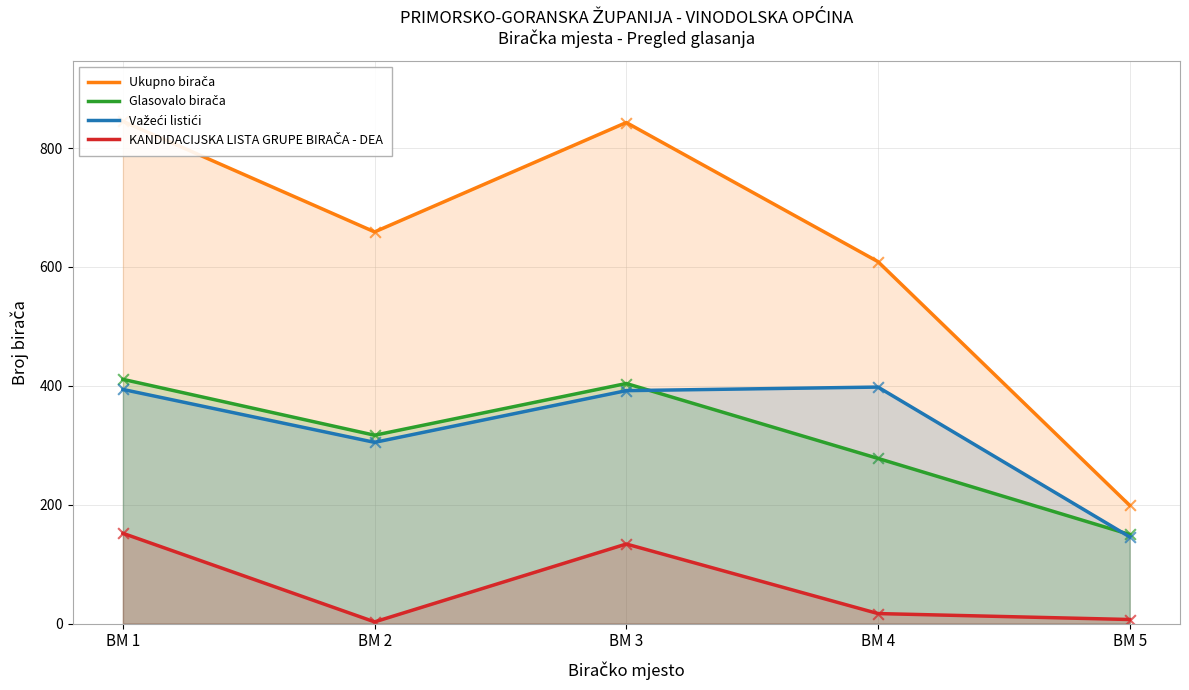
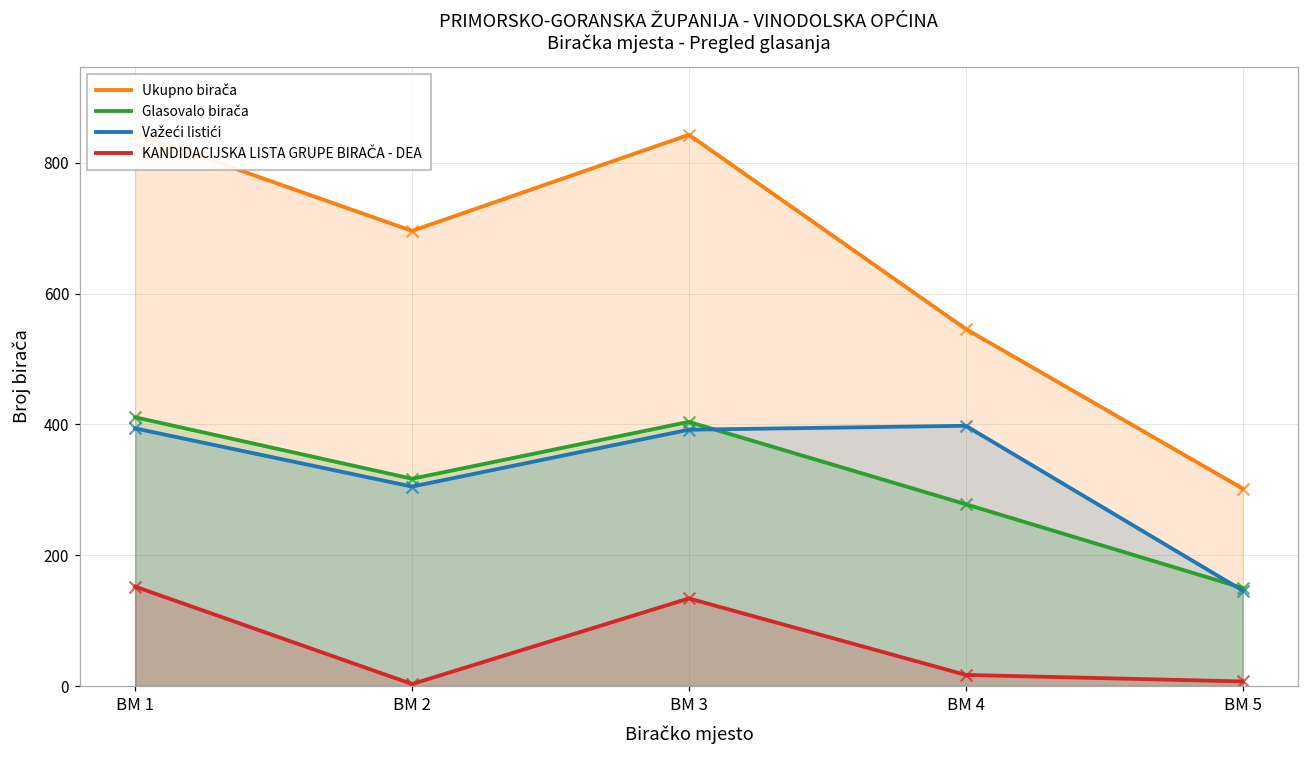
Ukupno birača, BM 2: 660 -> 700
Ukupno birača, BM 4: 610 -> 550
Ukupno birača, BM 5: 200 -> 300
